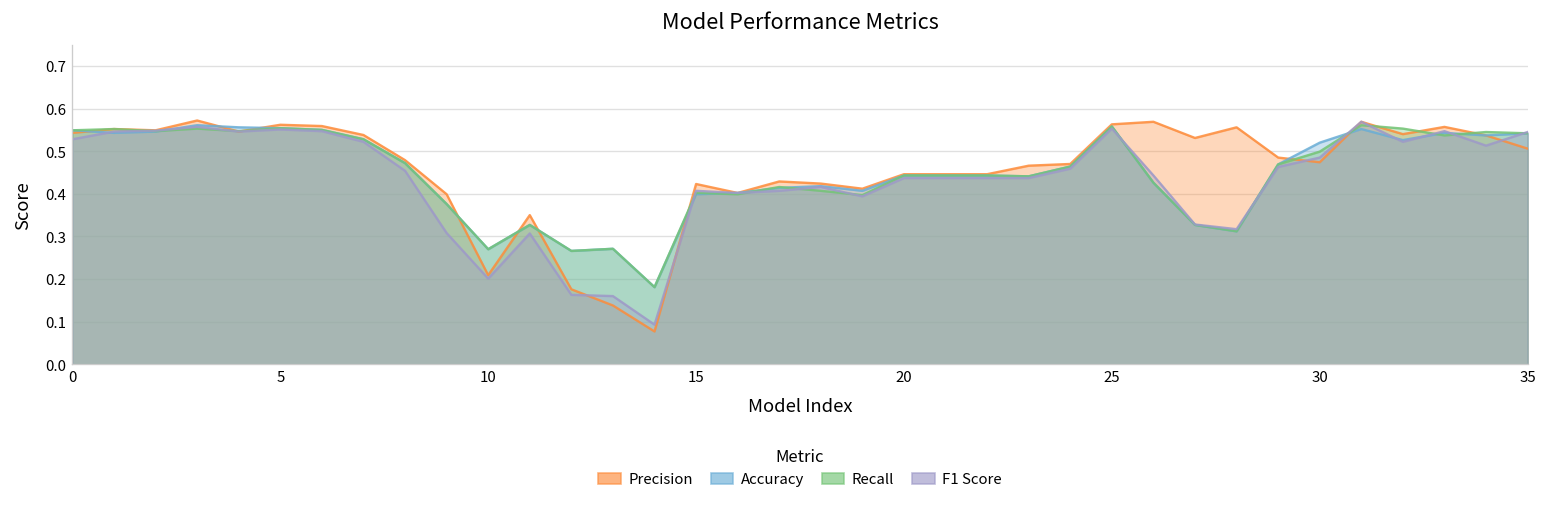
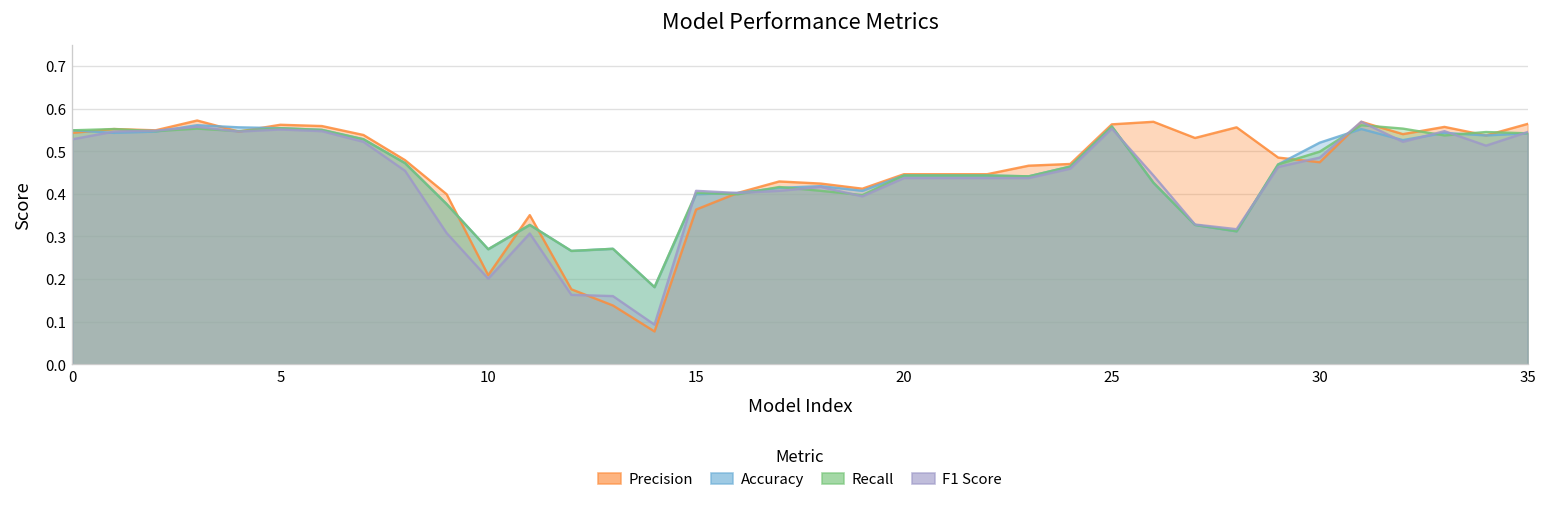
Precision, 15: 0.42 -> 0.36
Precision, 35: 0.51 -> 0.56
